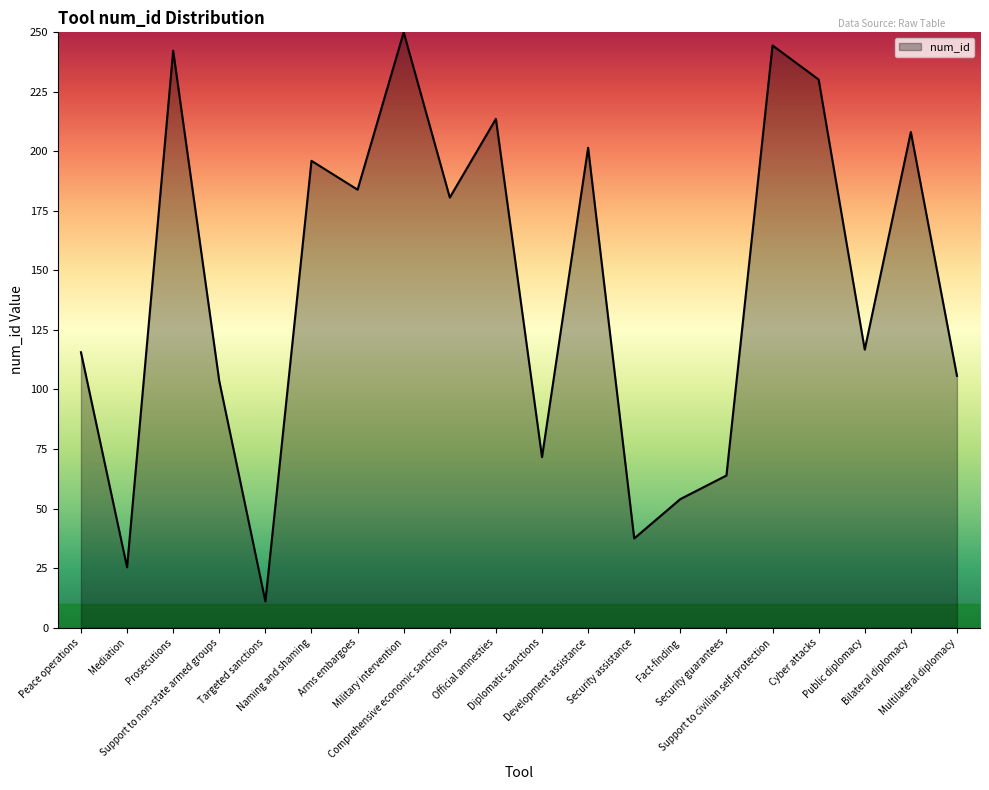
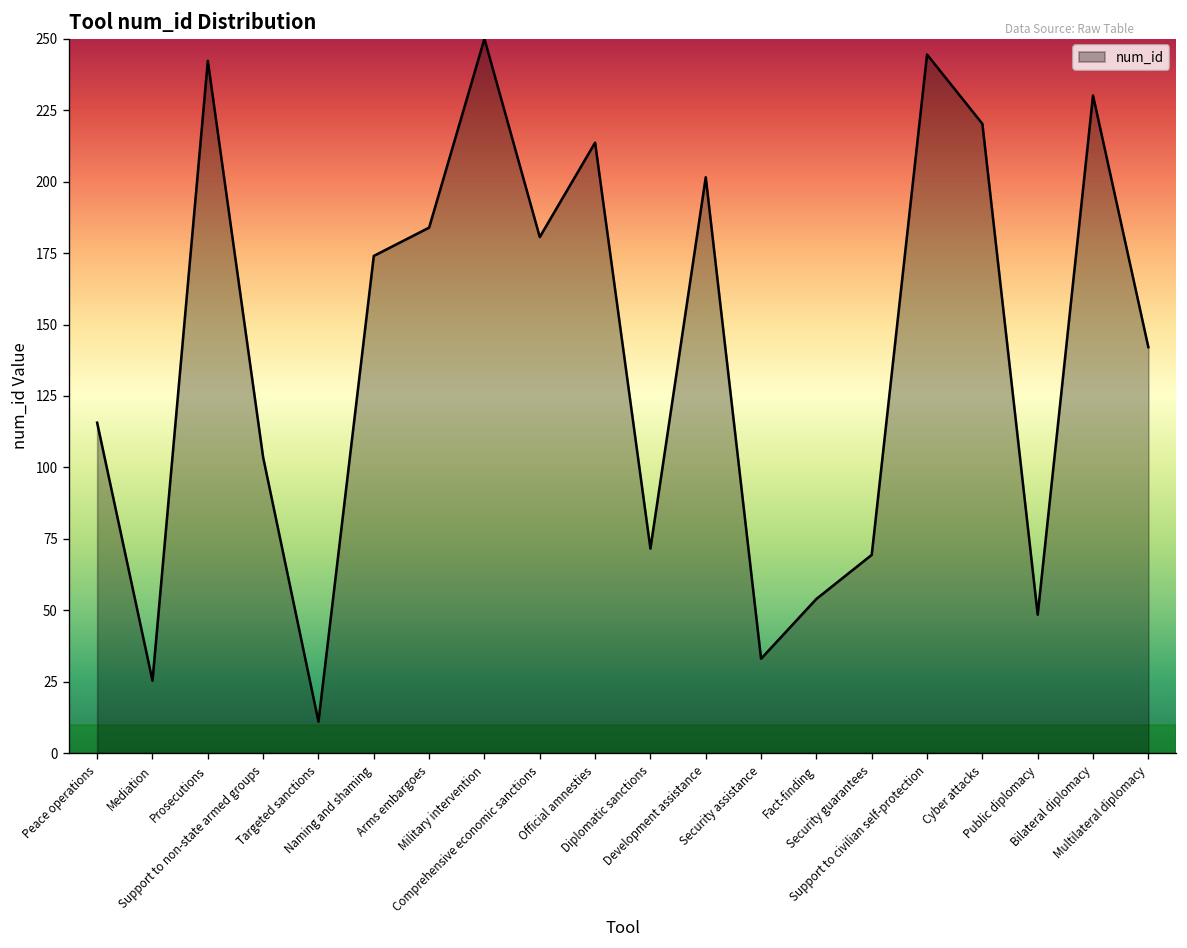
Naming and shaming: 196 -> 174
Security assistance: 37 -> 33
Security guarantees: 64 -> 69
Cyber attacks: 230 -> 220
Public diplomacy: 117 -> 48
Bilateral diplomacy: 208 -> 230
Multilateral diplomacy: 106 -> 142
